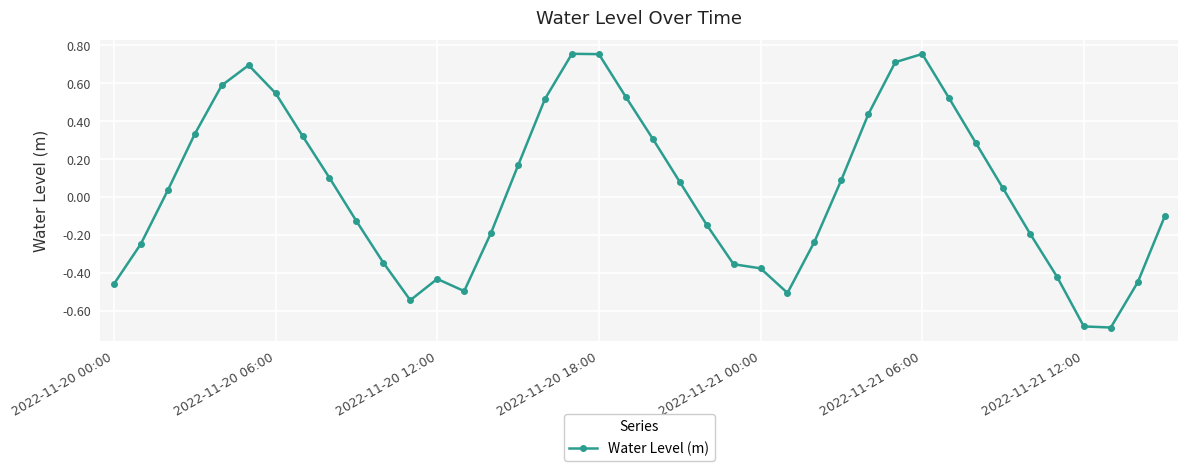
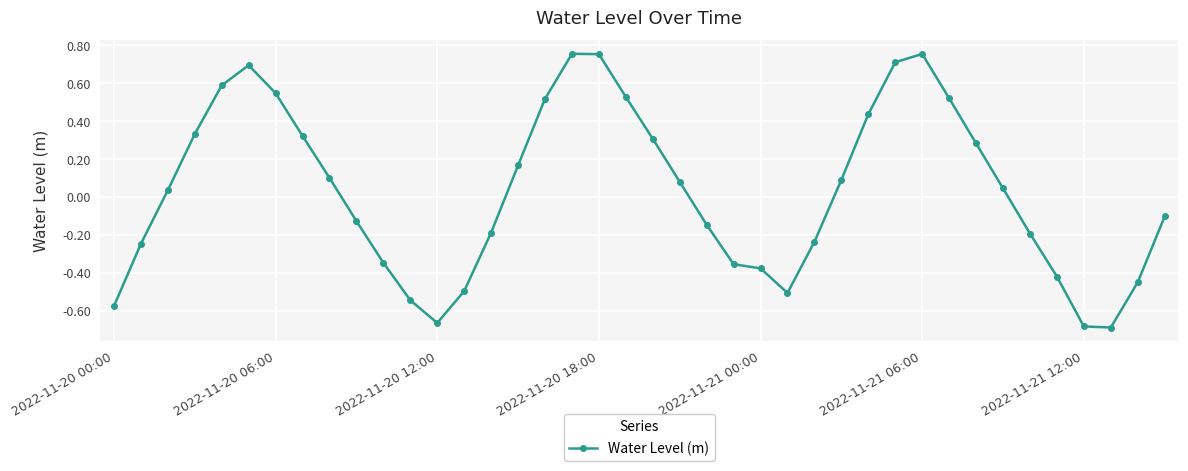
2022-11-20 00:00: -0.46 -> -0.58
2022-11-20 12:00: -0.43 -> -0.66
